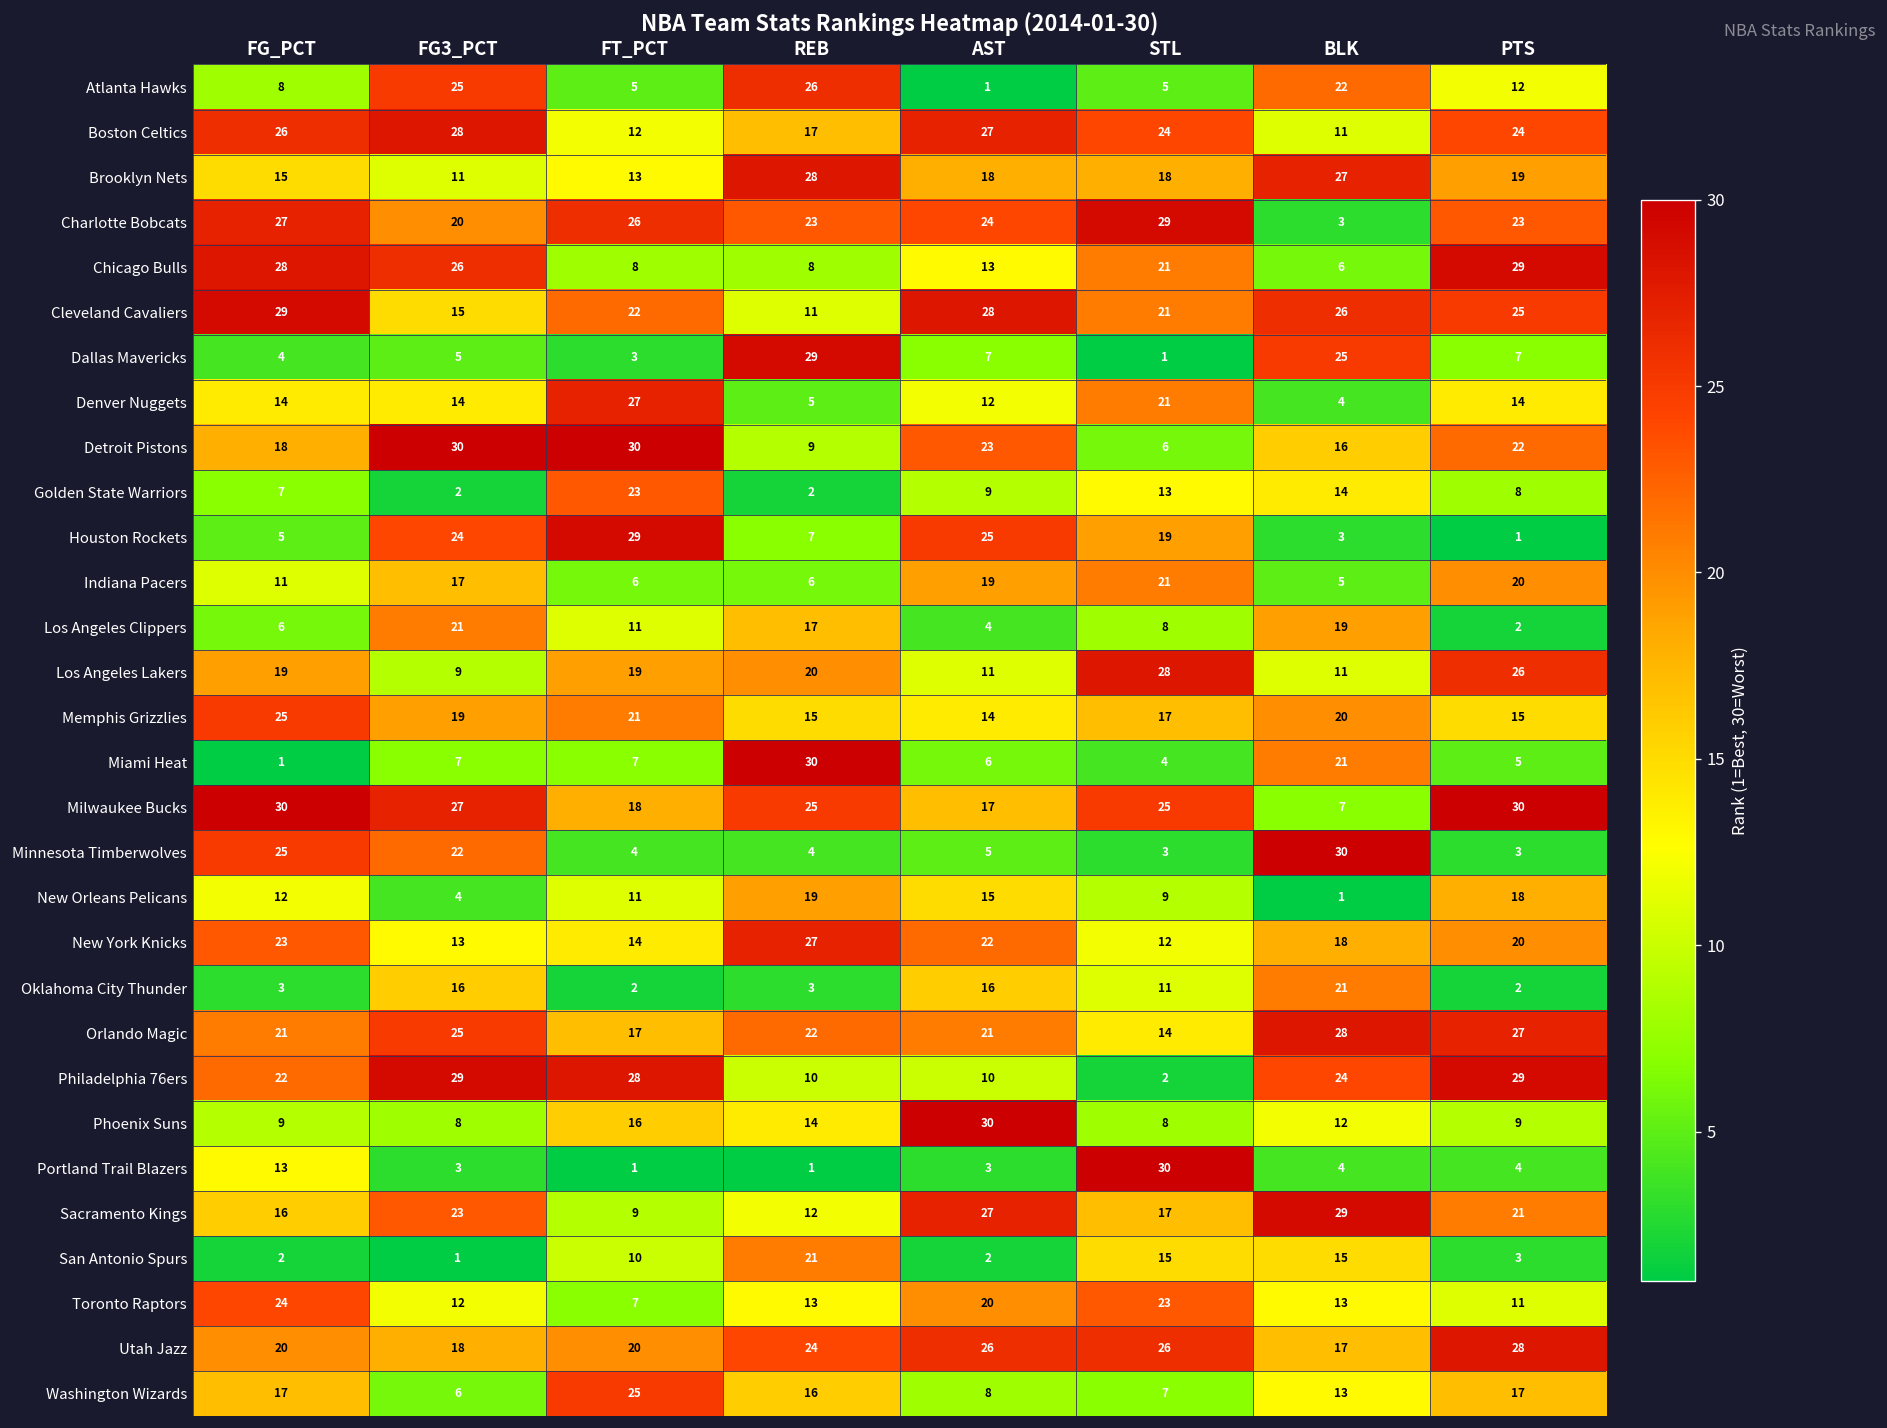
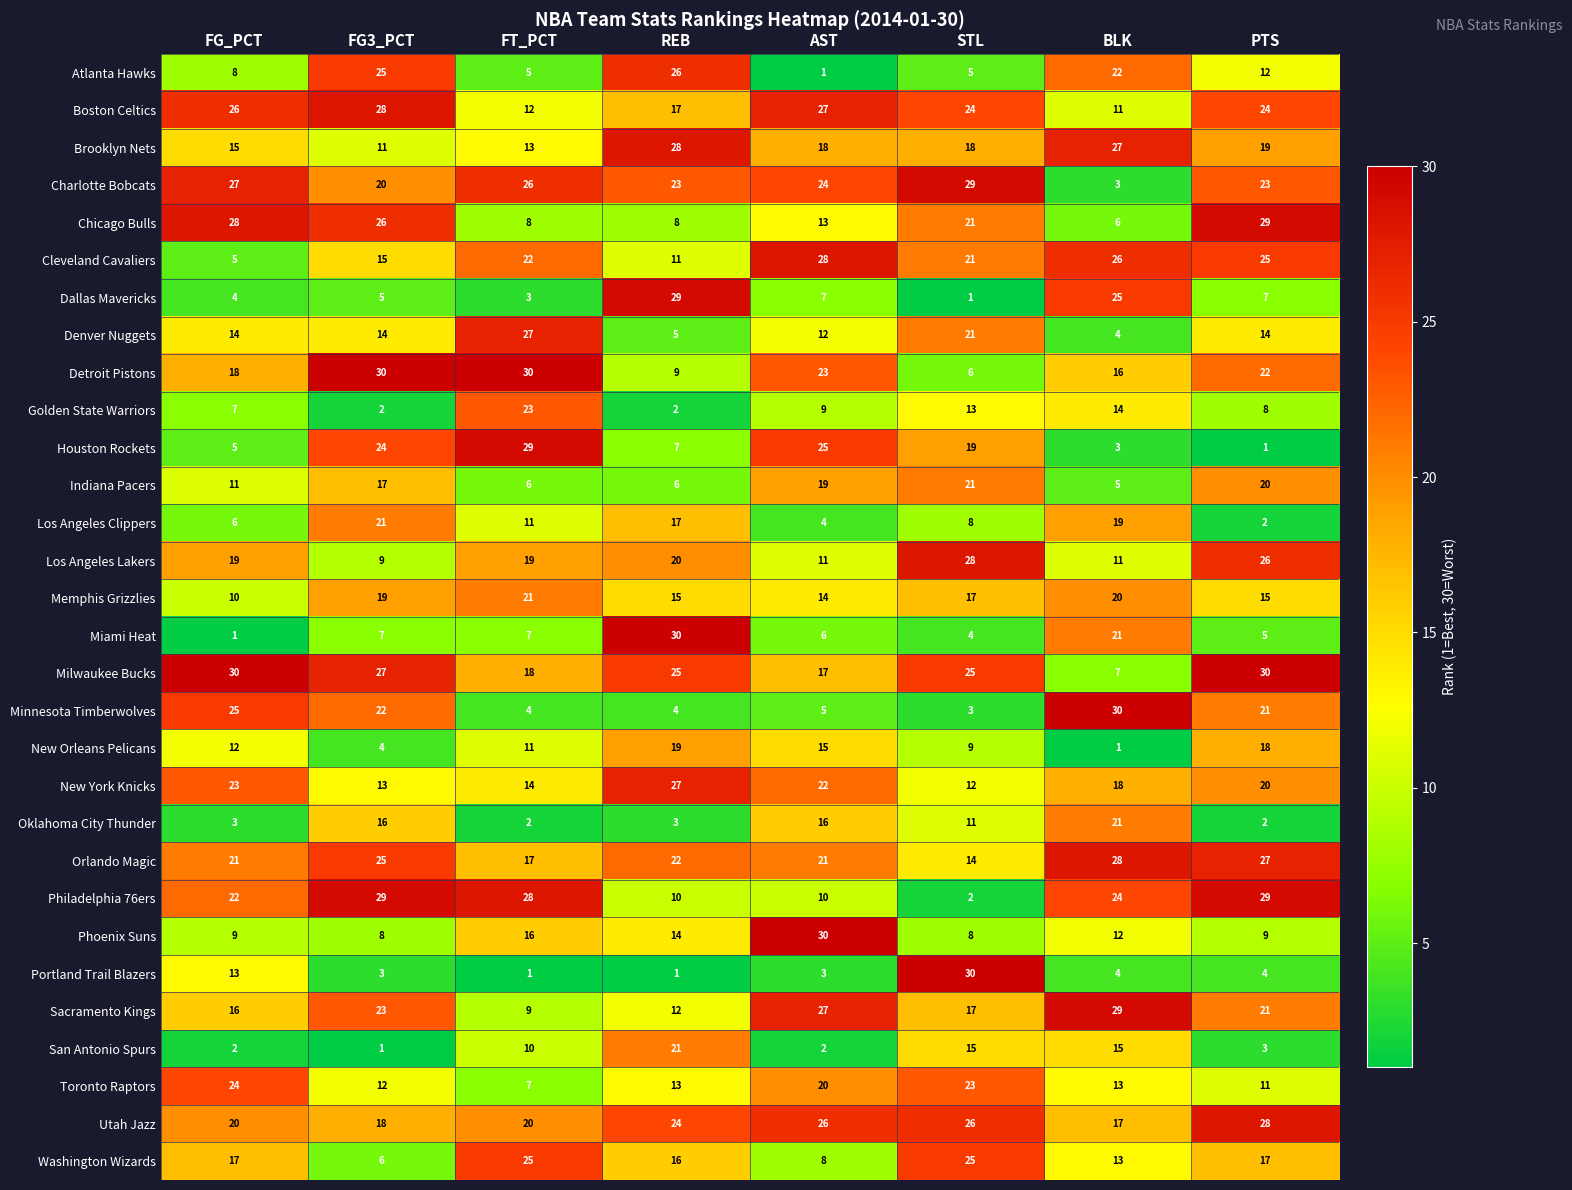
Cleveland Cavaliers, FG_PCT: 29 -> 5
Memphis Grizzlies, FG_PCT: 25 -> 10
Minnesota Timberwolves, PTS: 3 -> 21
Washington Wizards, STL: 7 -> 25
